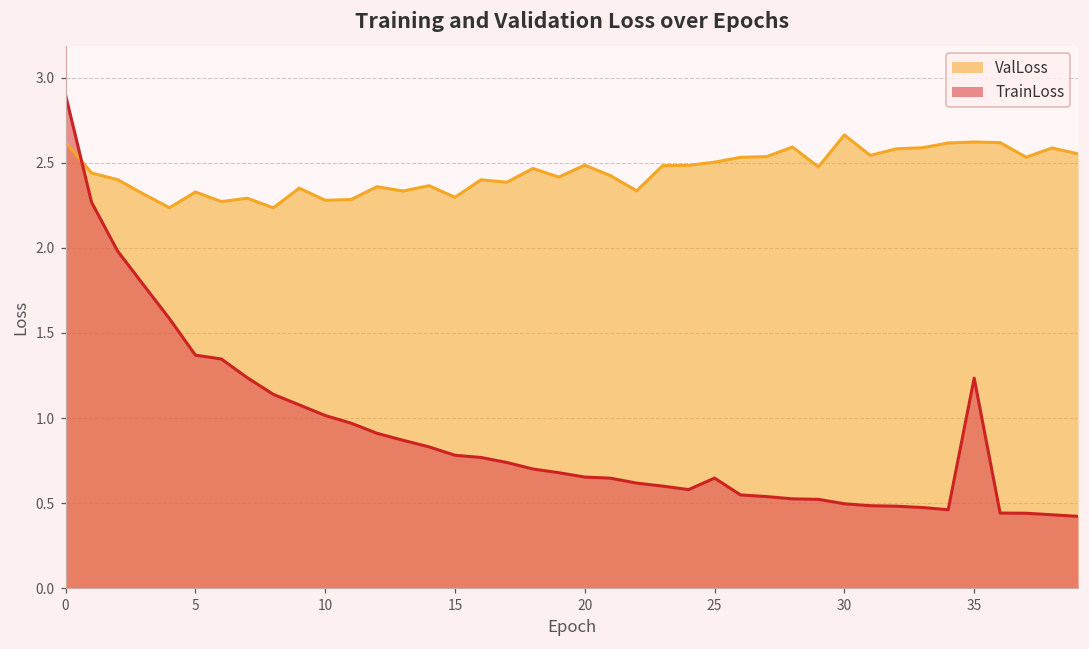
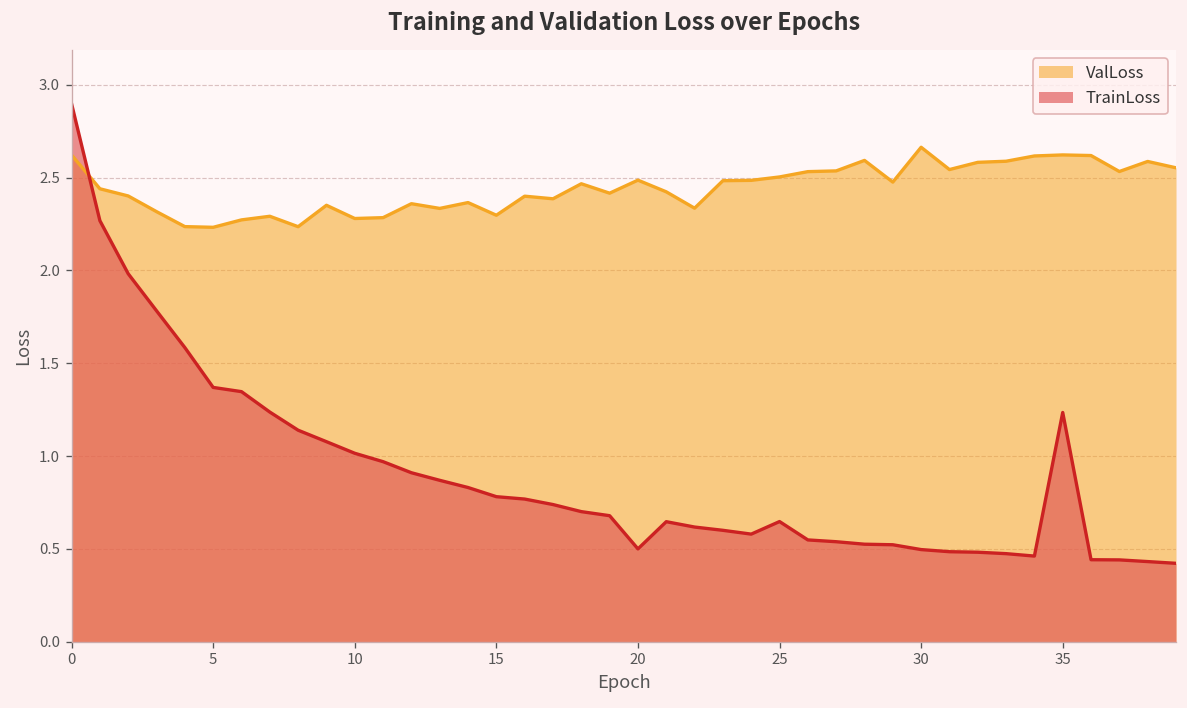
ValLoss, 5: 2.33 -> 2.23
TrainLoss, 20: 0.65 -> 0.50
